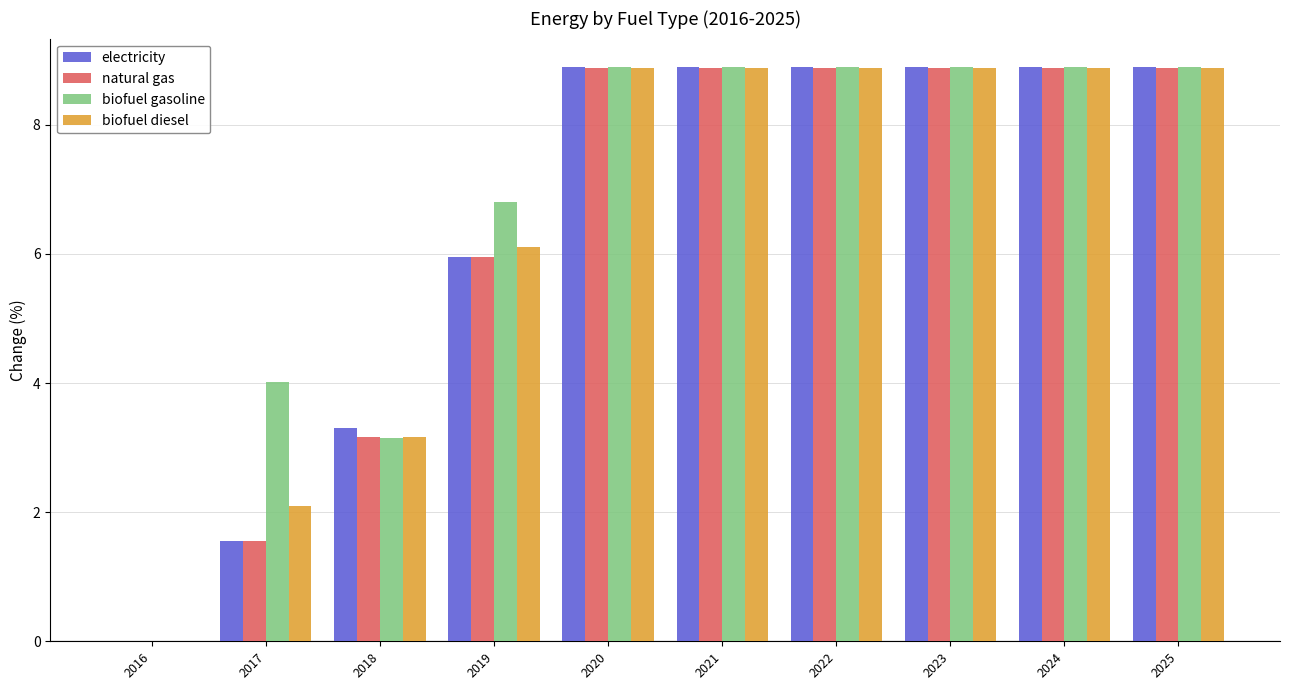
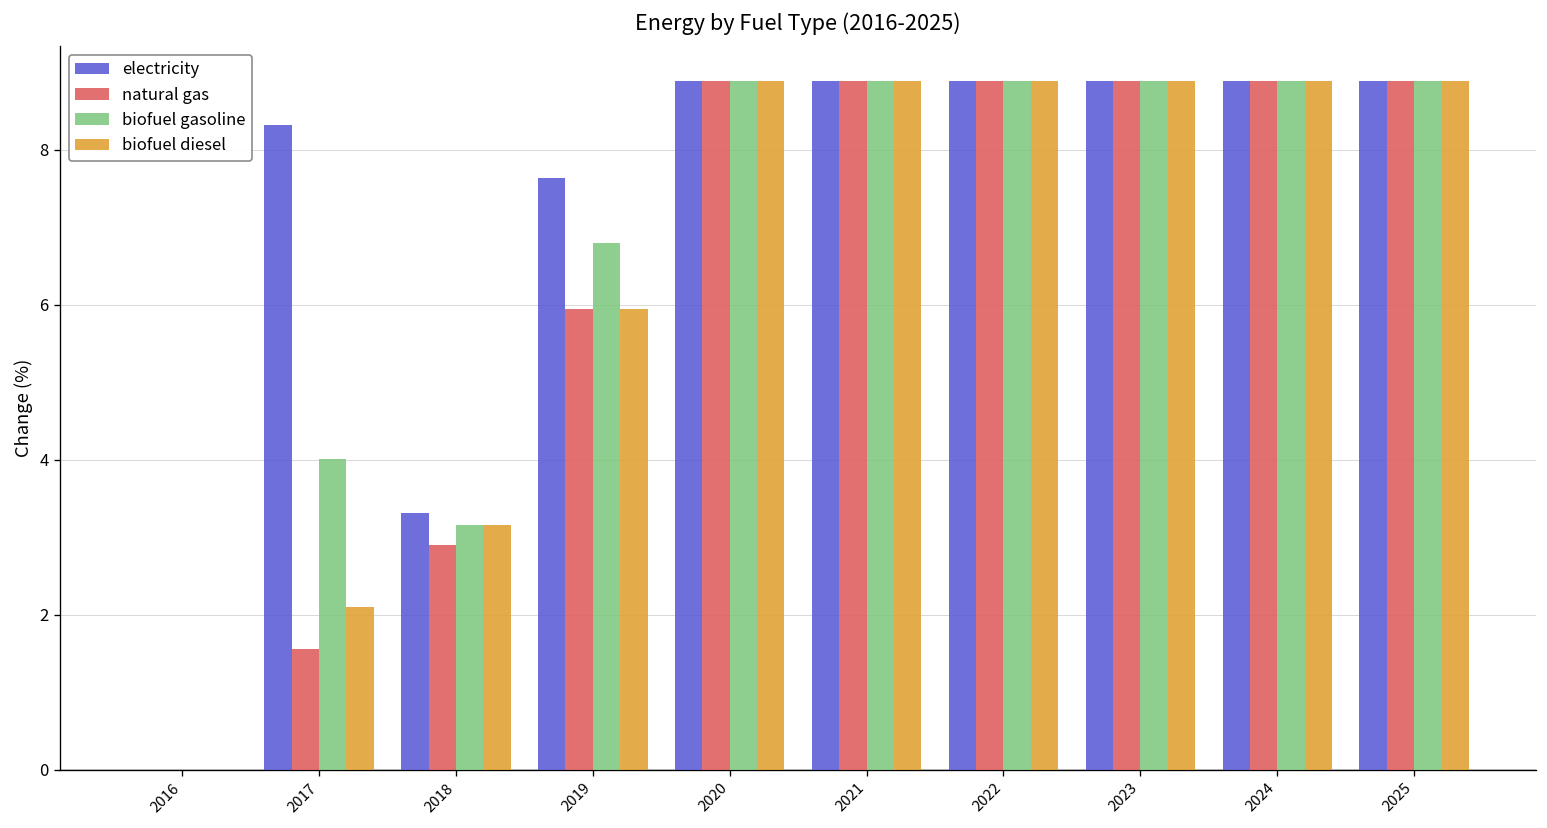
electricity, 2017: 1.6 -> 8.3
natural gas, 2018: 3.2 -> 2.9
electricity, 2019: 6.0 -> 7.6
biofuel diesel, 2019: 6.1 -> 5.9
